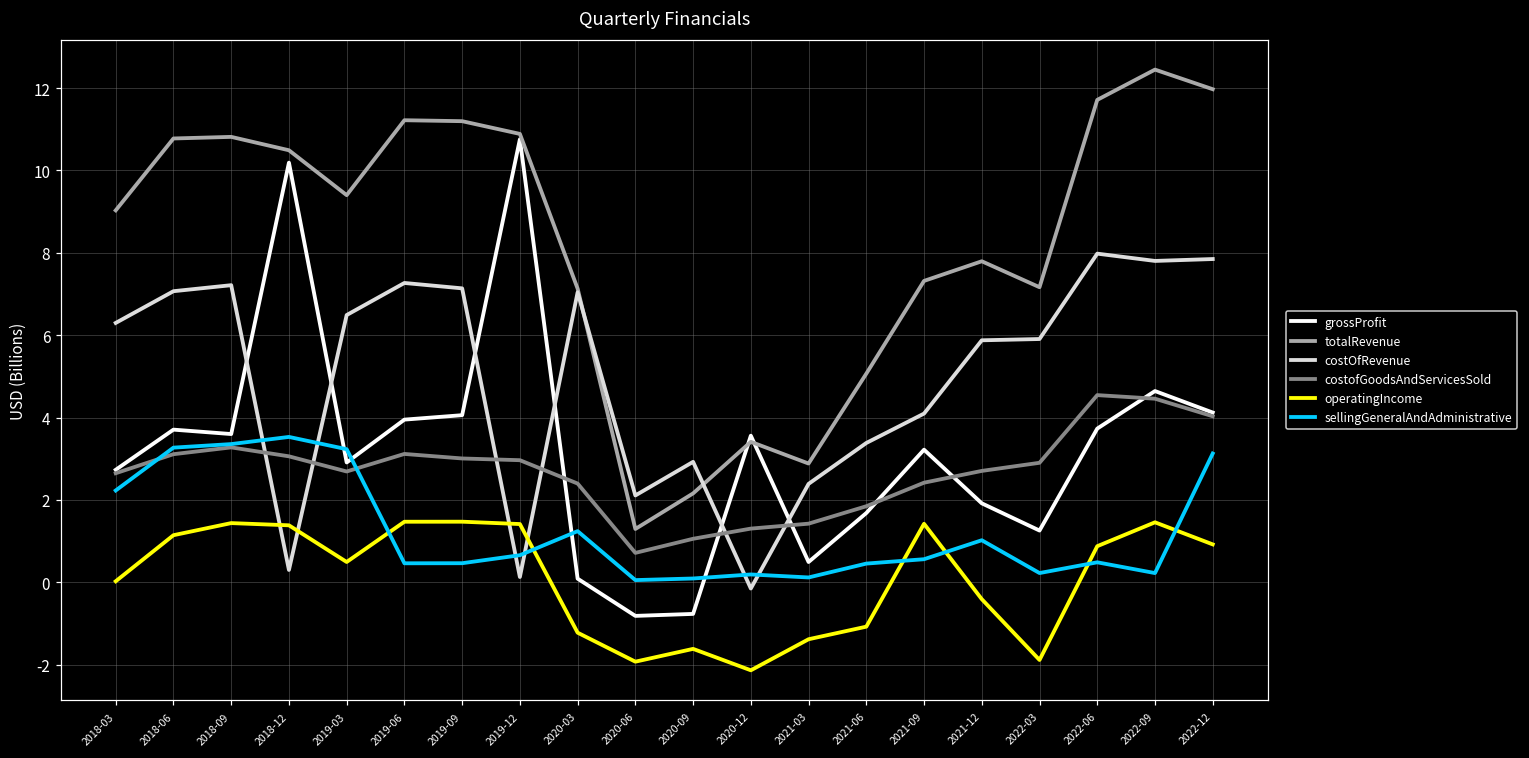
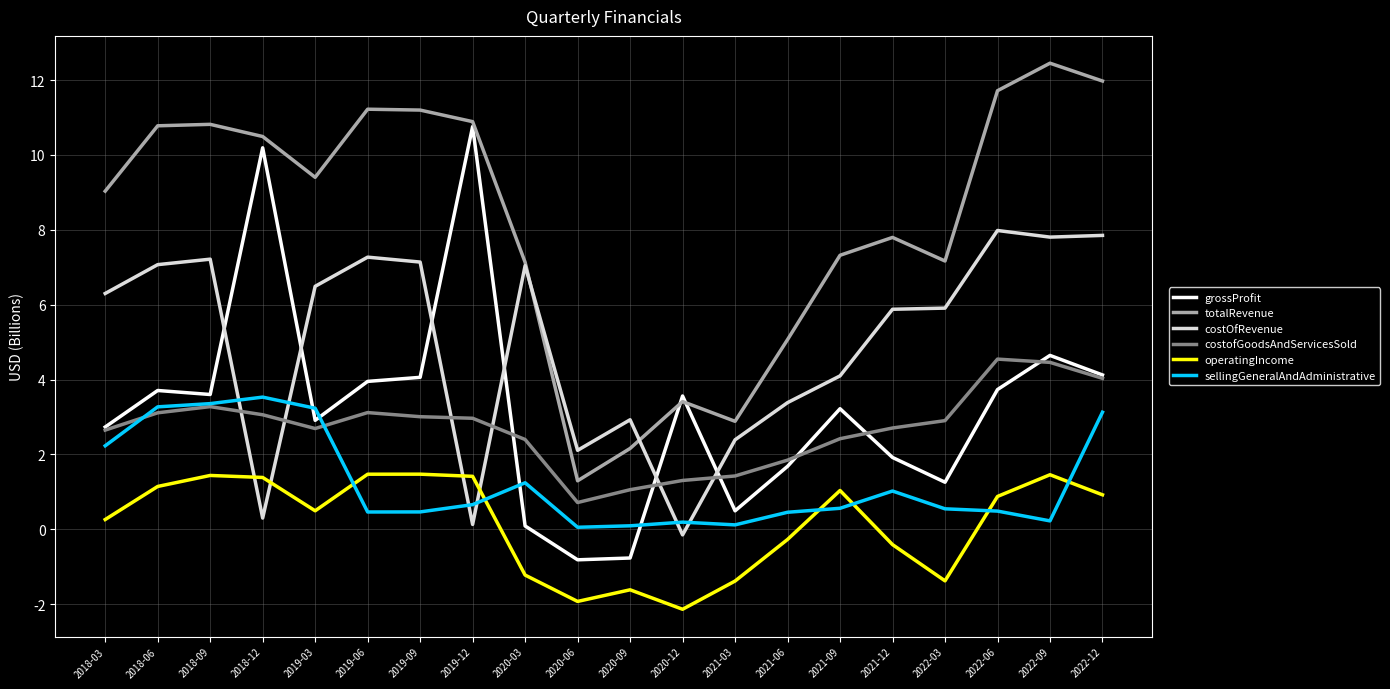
operatingIncome, 2018-03: 0.0 -> 0.3
operatingIncome, 2021-06: -1.1 -> -0.3
operatingIncome, 2021-09: 1.4 -> 1.0
operatingIncome, 2022-03: -1.9 -> -1.4
sellingGeneralAndAdministrative, 2022-03: 0.2 -> 0.5
